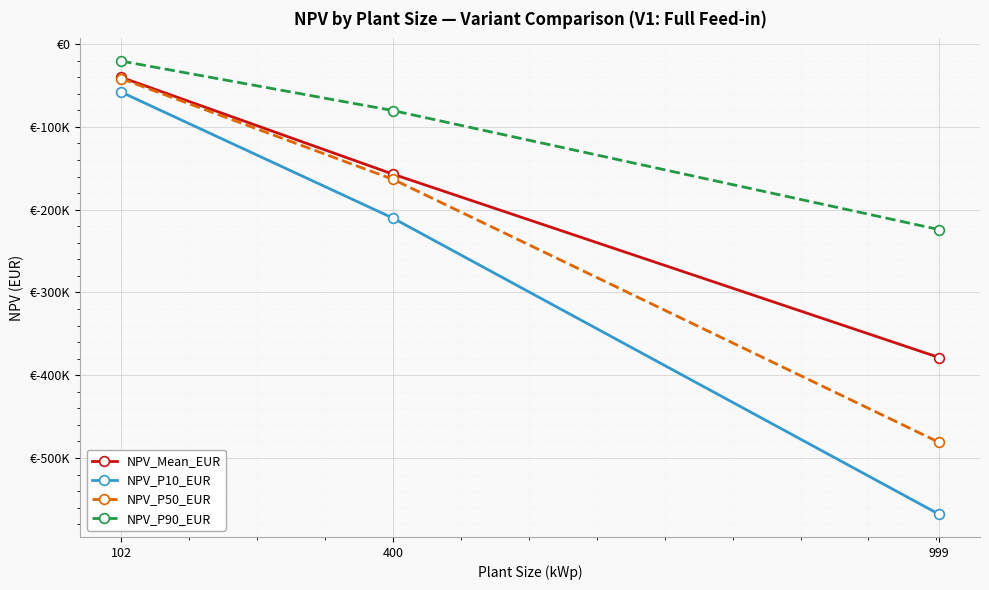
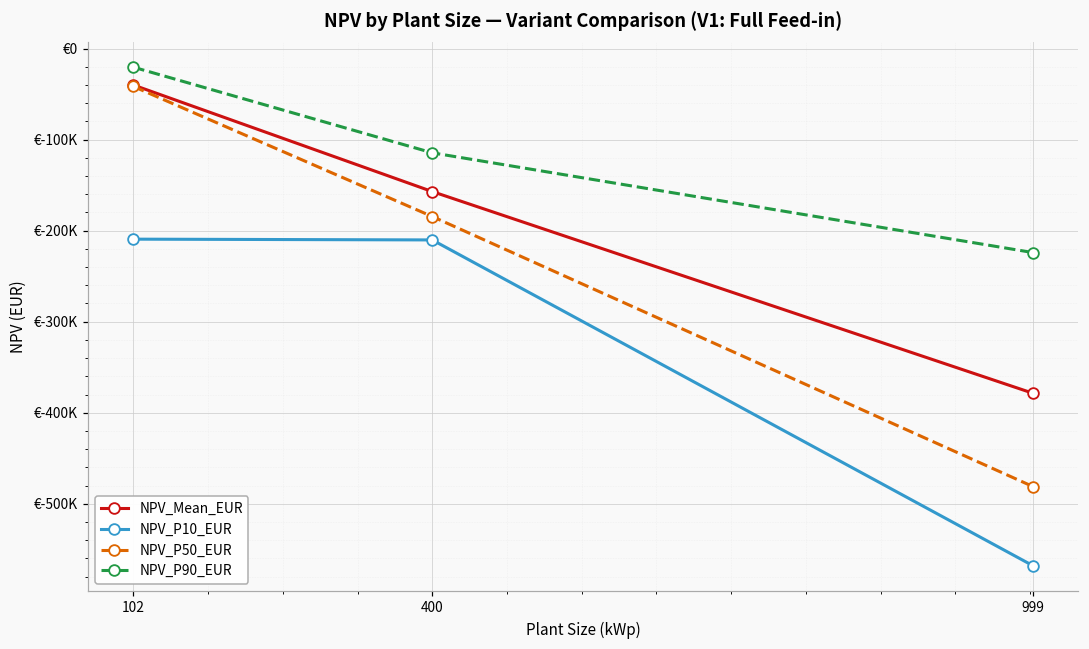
NPV_P10_EUR, 102: €-60000 -> €-210000
NPV_P50_EUR, 400: €-160000 -> €-180000
NPV_P90_EUR, 400: €-80000 -> €-110000
